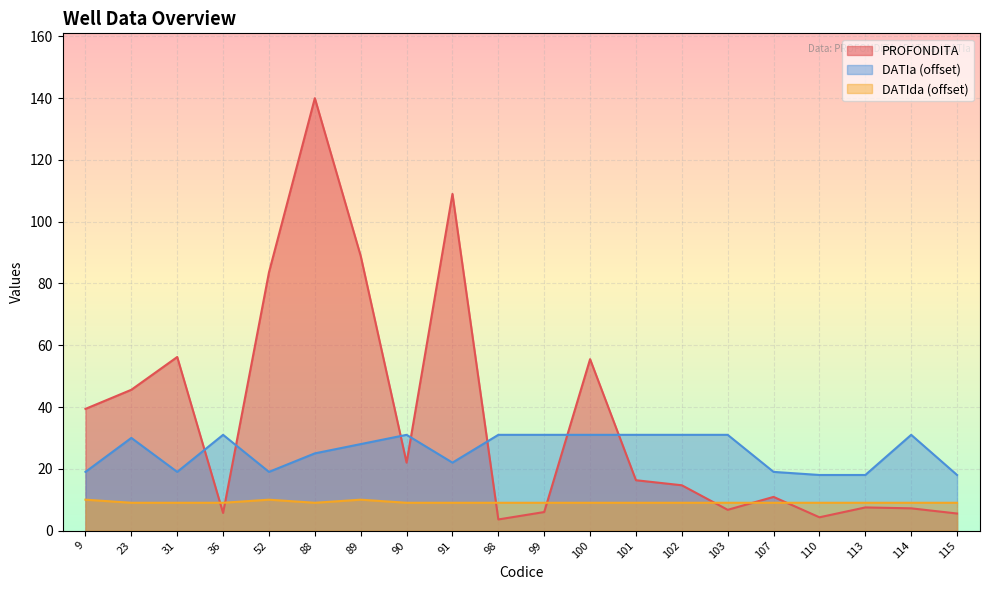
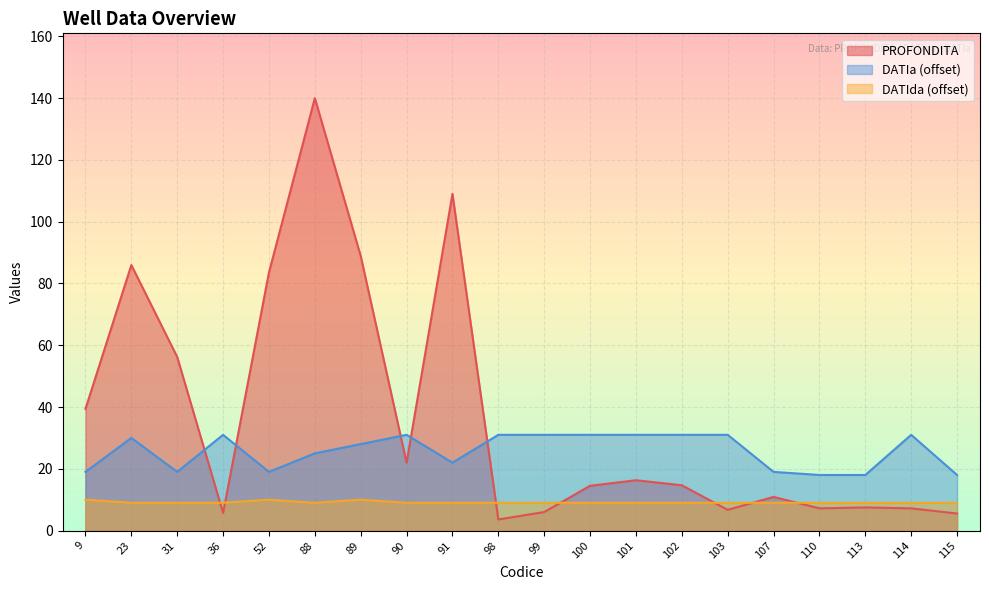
PROFONDITA, 23: 46 -> 86
PROFONDITA, 100: 56 -> 15
PROFONDITA, 110: 4 -> 7
